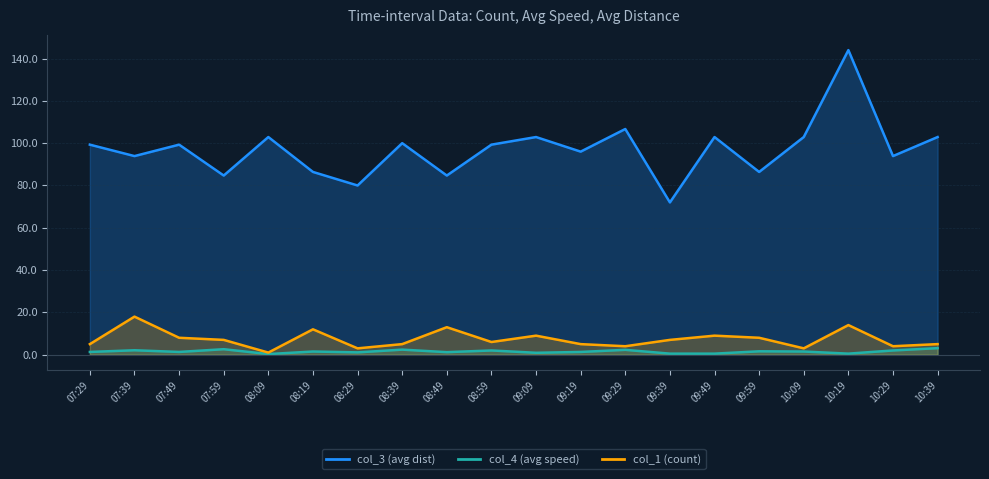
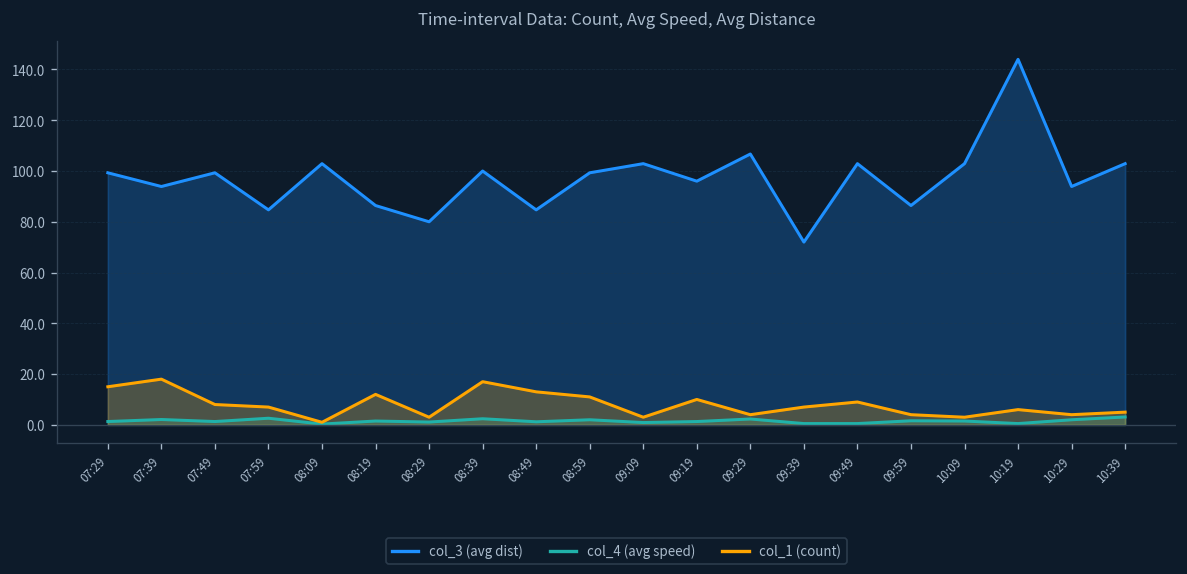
col_1 (count), 07:29: 5 -> 15
col_1 (count), 08:39: 5 -> 17
col_1 (count), 08:59: 6 -> 11
col_1 (count), 09:09: 9 -> 3
col_1 (count), 09:19: 5 -> 10
col_1 (count), 09:59: 8 -> 4
col_1 (count), 10:19: 14 -> 6
